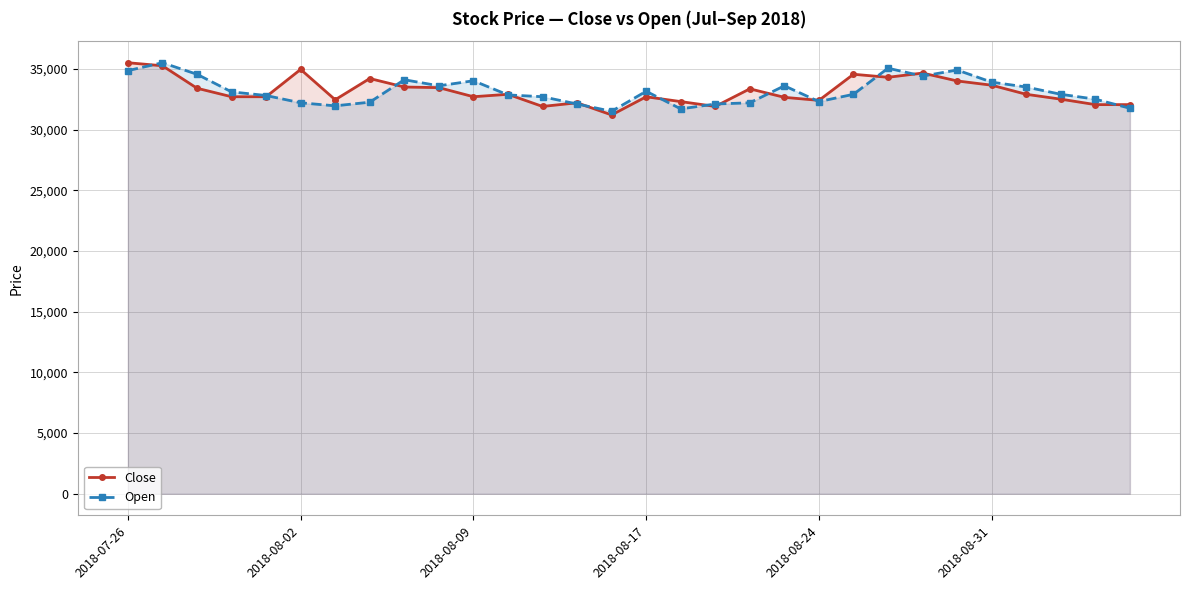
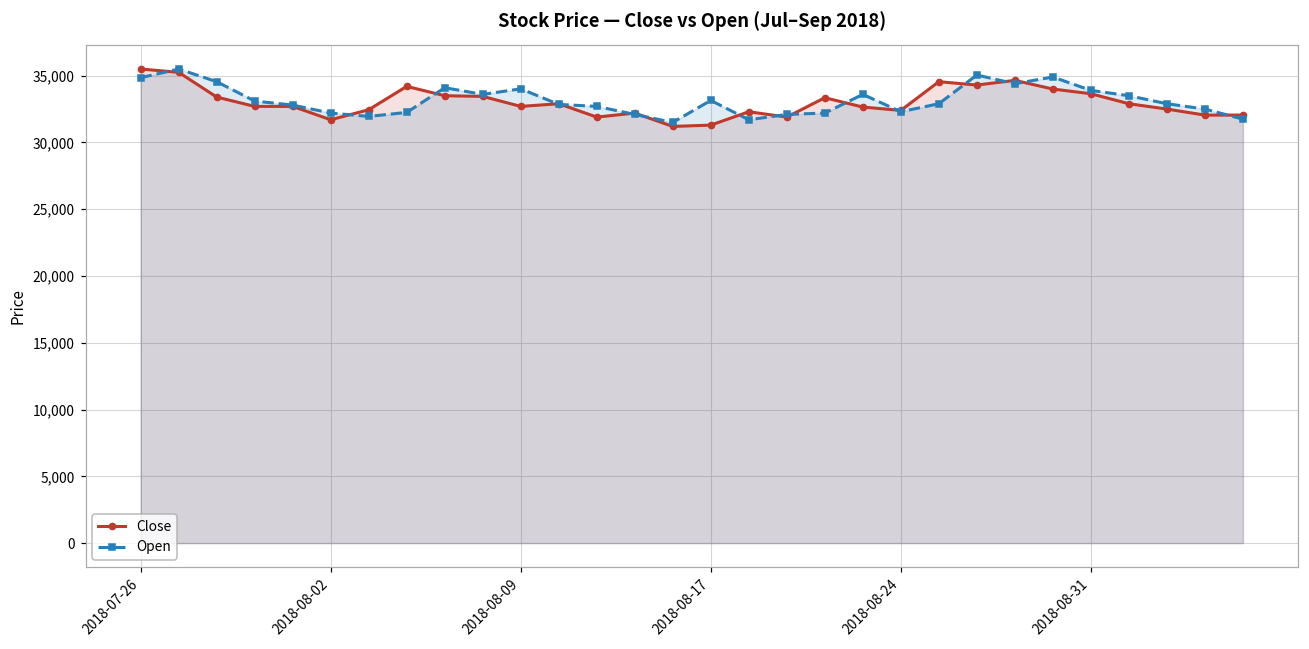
Close, 2018-08-02: 35,000 -> 31,700
Close, 2018-08-17: 32,700 -> 31,300
